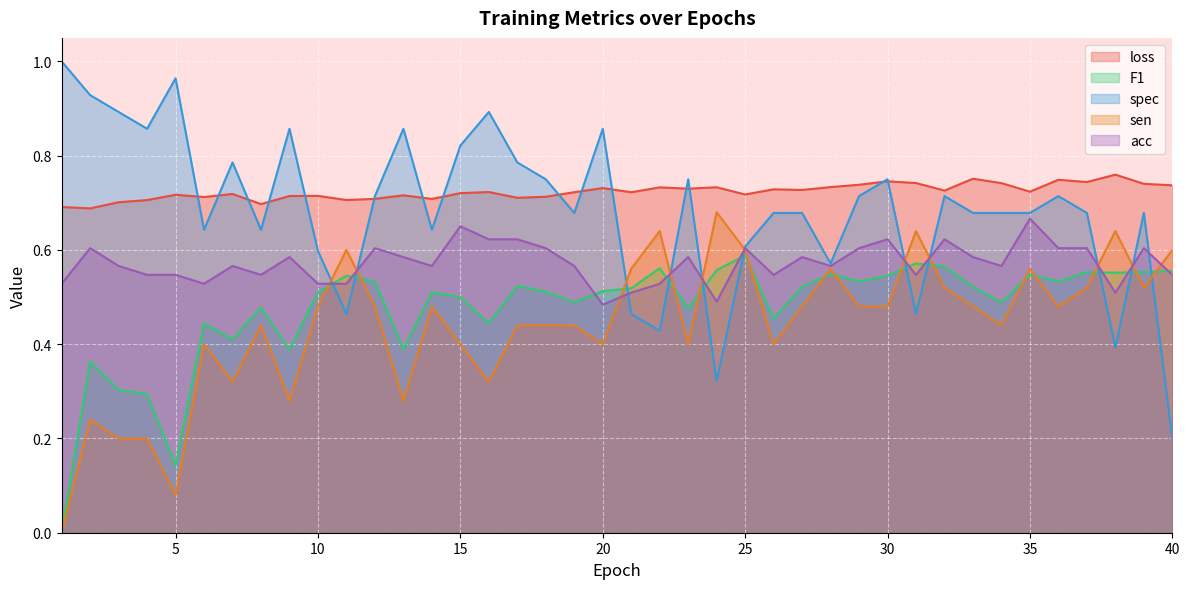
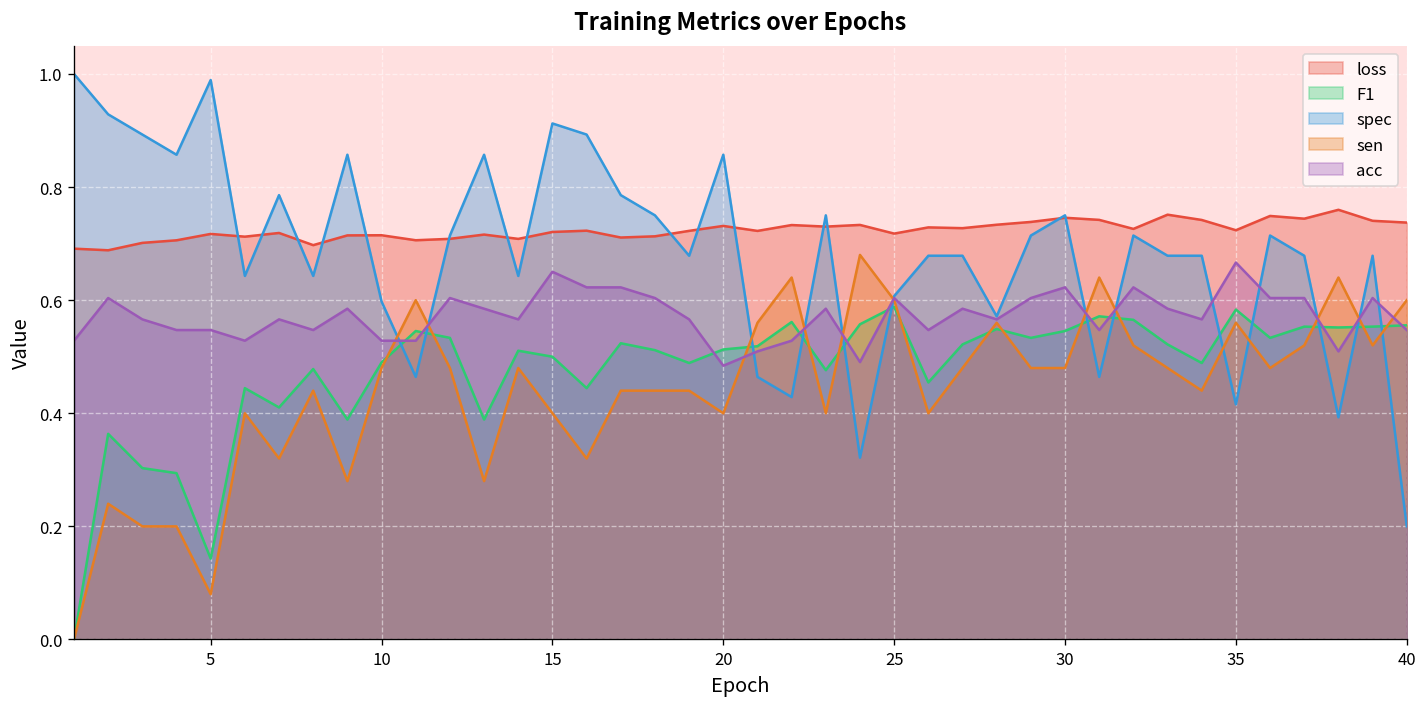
spec, 5: 0.96 -> 0.99
F1, 10: 0.51 -> 0.49
spec, 15: 0.82 -> 0.91
F1, 35: 0.55 -> 0.58
spec, 35: 0.68 -> 0.42
